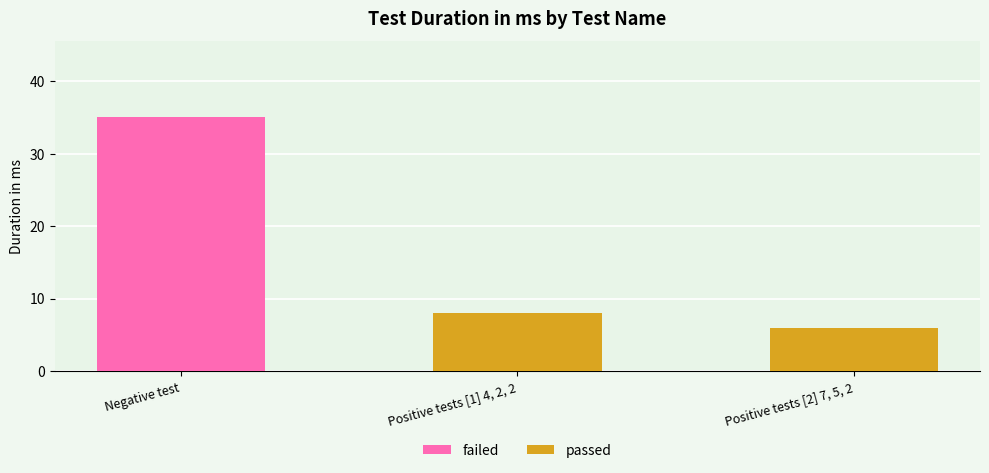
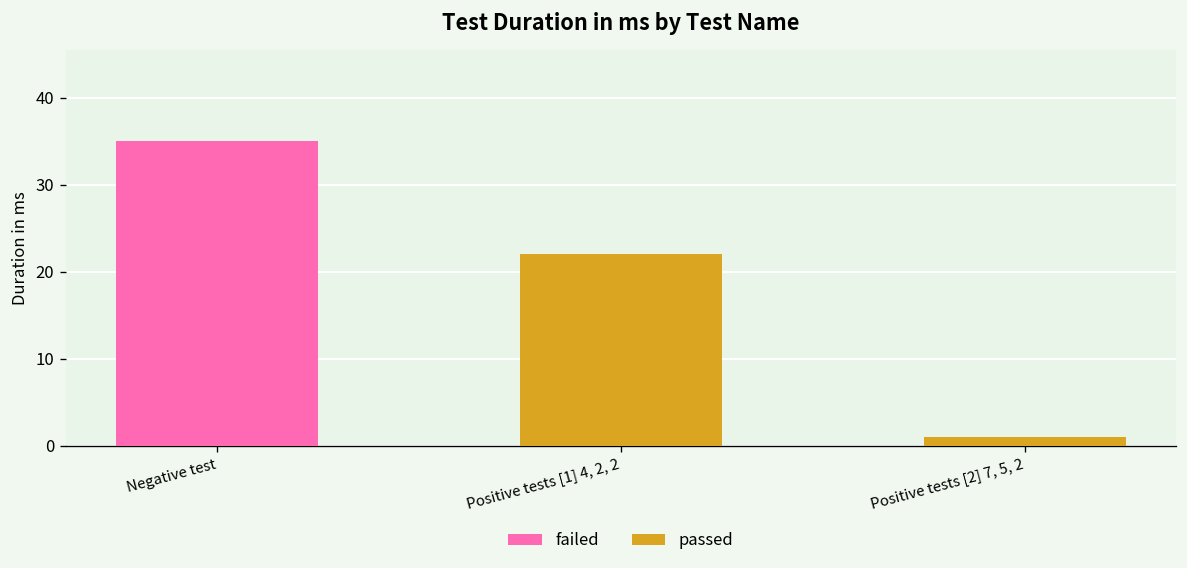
passed, Positive tests [1] 4, 2, 2: 8 -> 22
passed, Positive tests [2] 7, 5, 2: 6 -> 1
